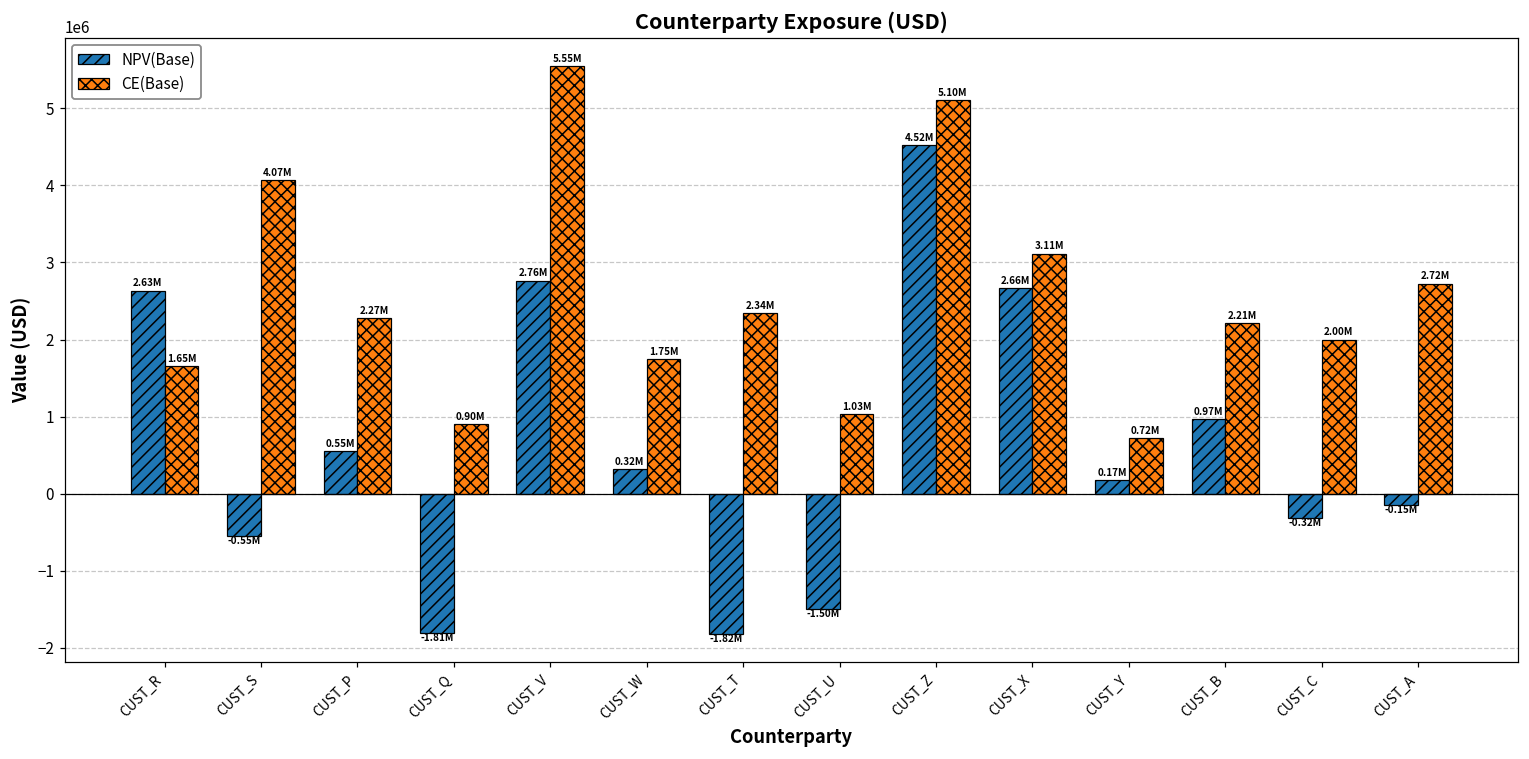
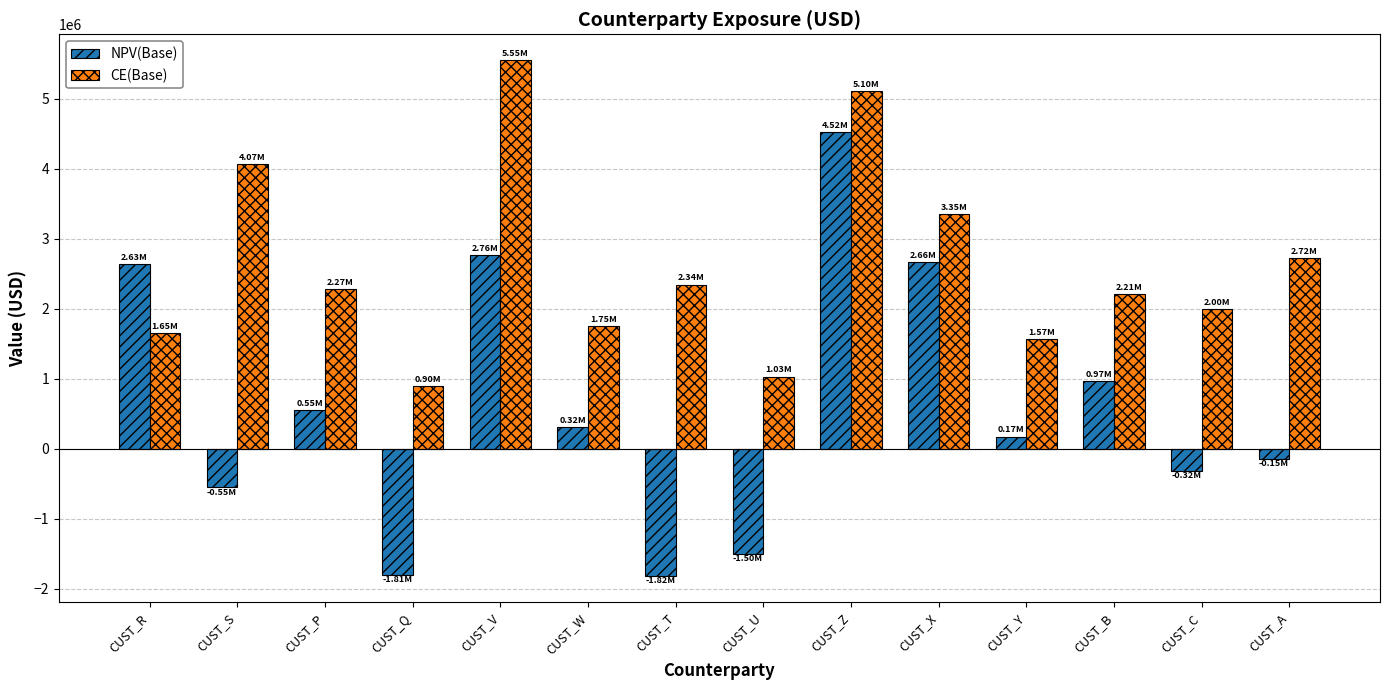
CE(Base), CUST_X: 3.11M -> 3.35M
CE(Base), CUST_Y: 0.72M -> 1.57M
